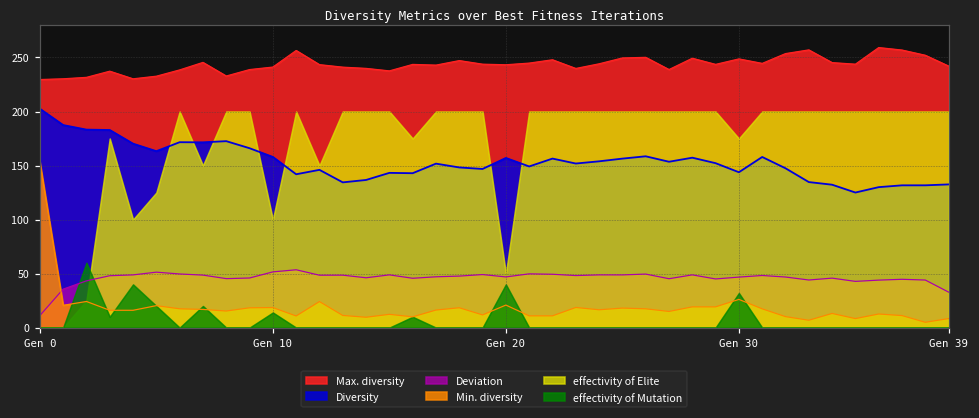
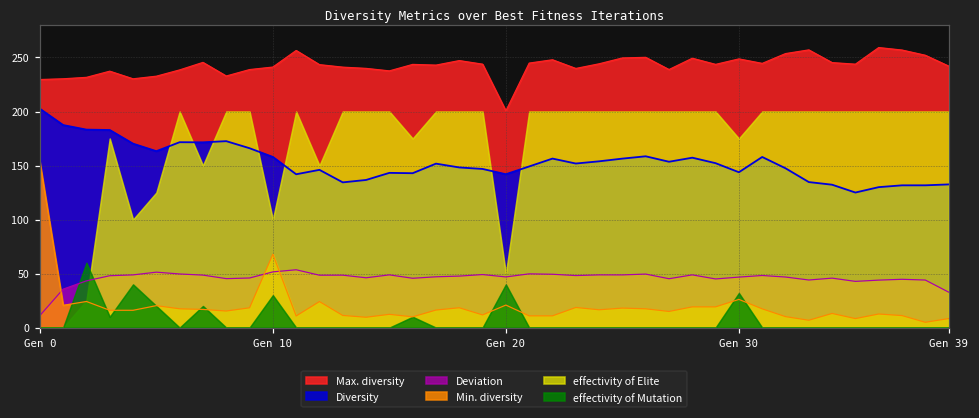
Min. diversity, Gen 10: 20 -> 70
effectivity of Mutation, Gen 10: 10 -> 30
Max. diversity, Gen 20: 240 -> 200
Diversity, Gen 20: 160 -> 140
